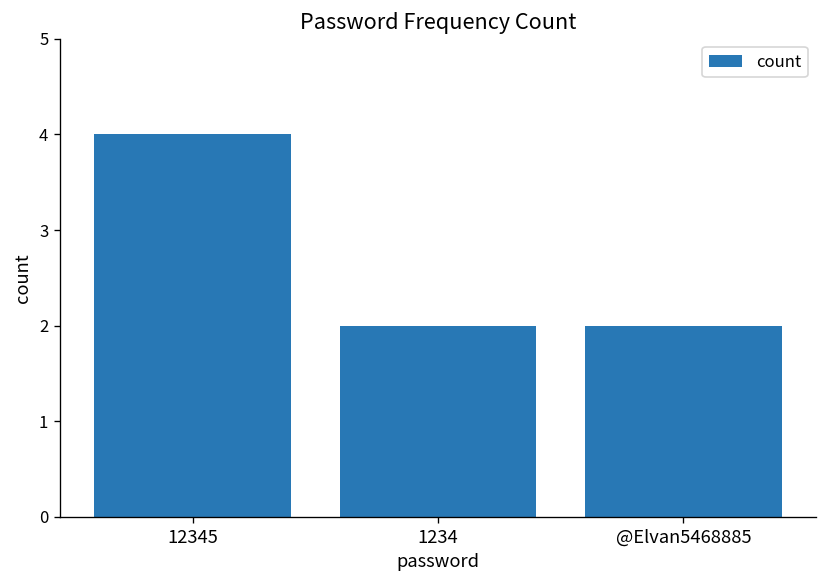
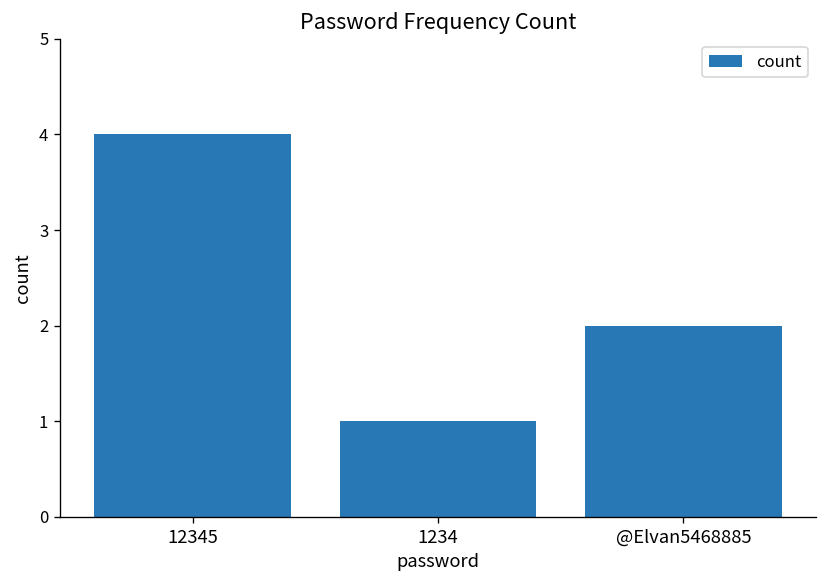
1234: 2 -> 1
